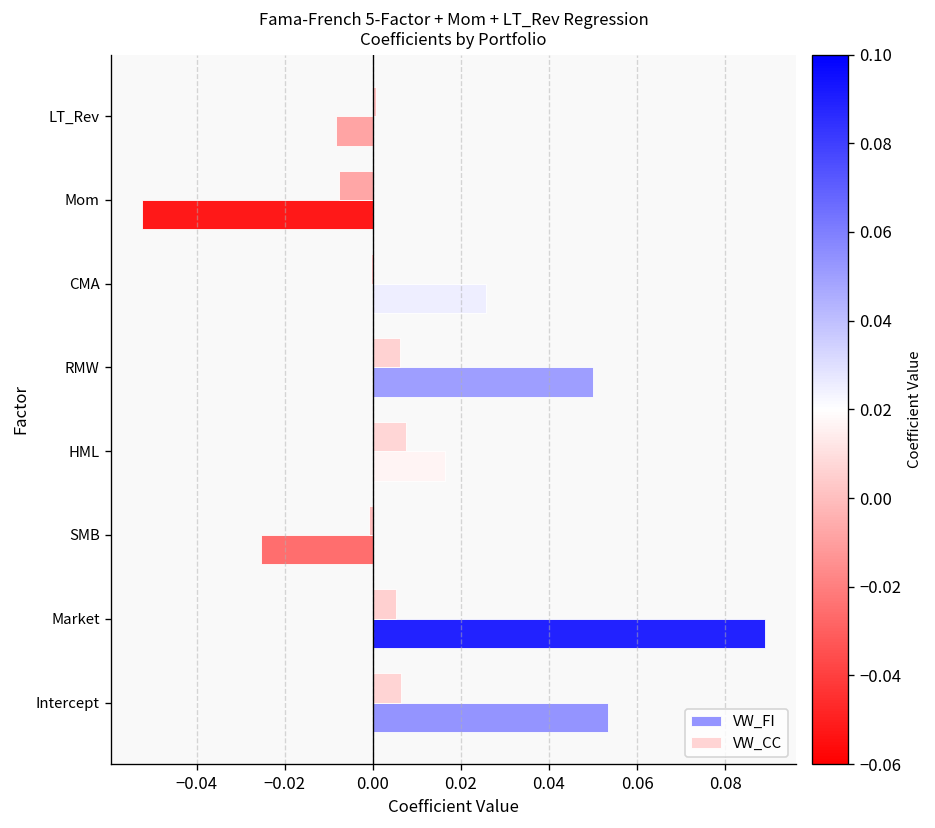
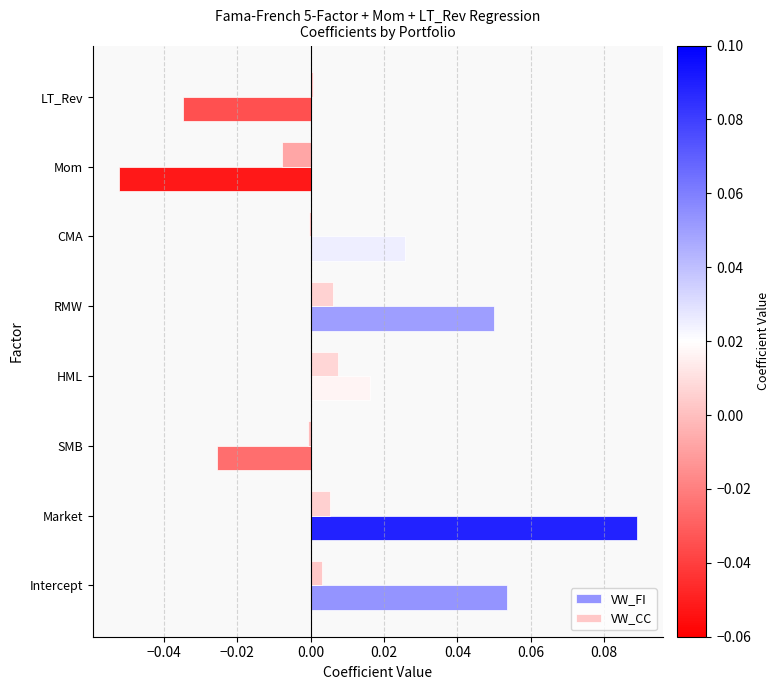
VW_FI, LT_Rev: -0.008 -> -0.035
VW_CC, Intercept: 0.006 -> 0.003
